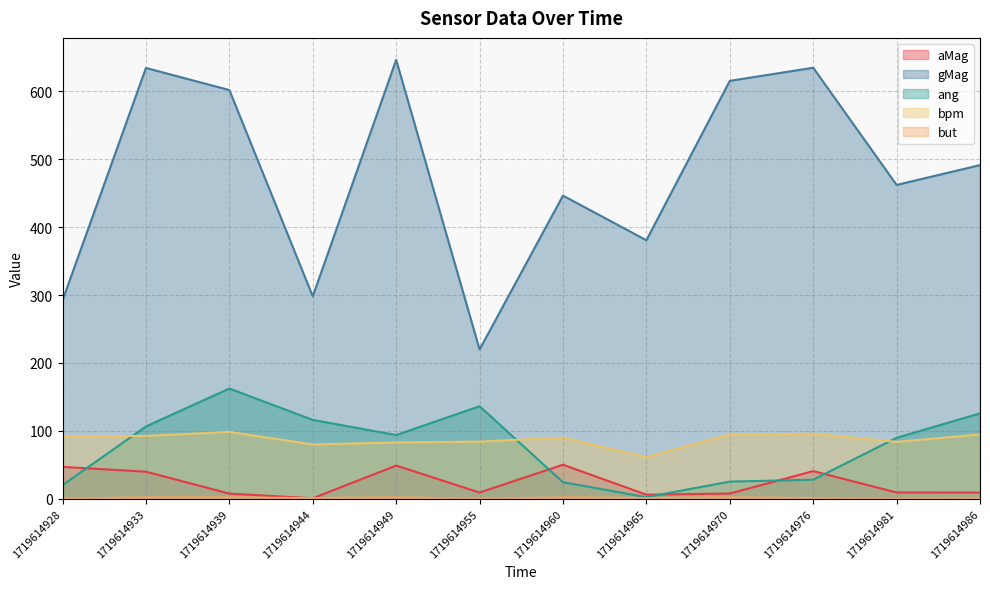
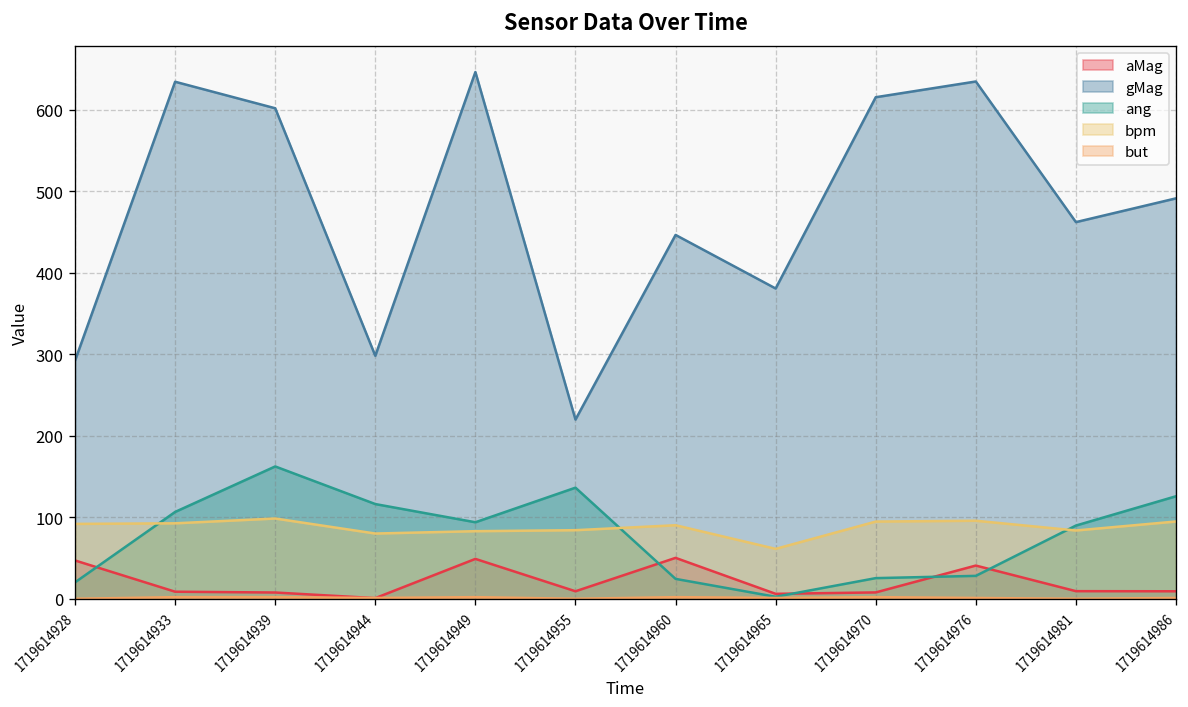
aMag, 1719614933: 40 -> 10
